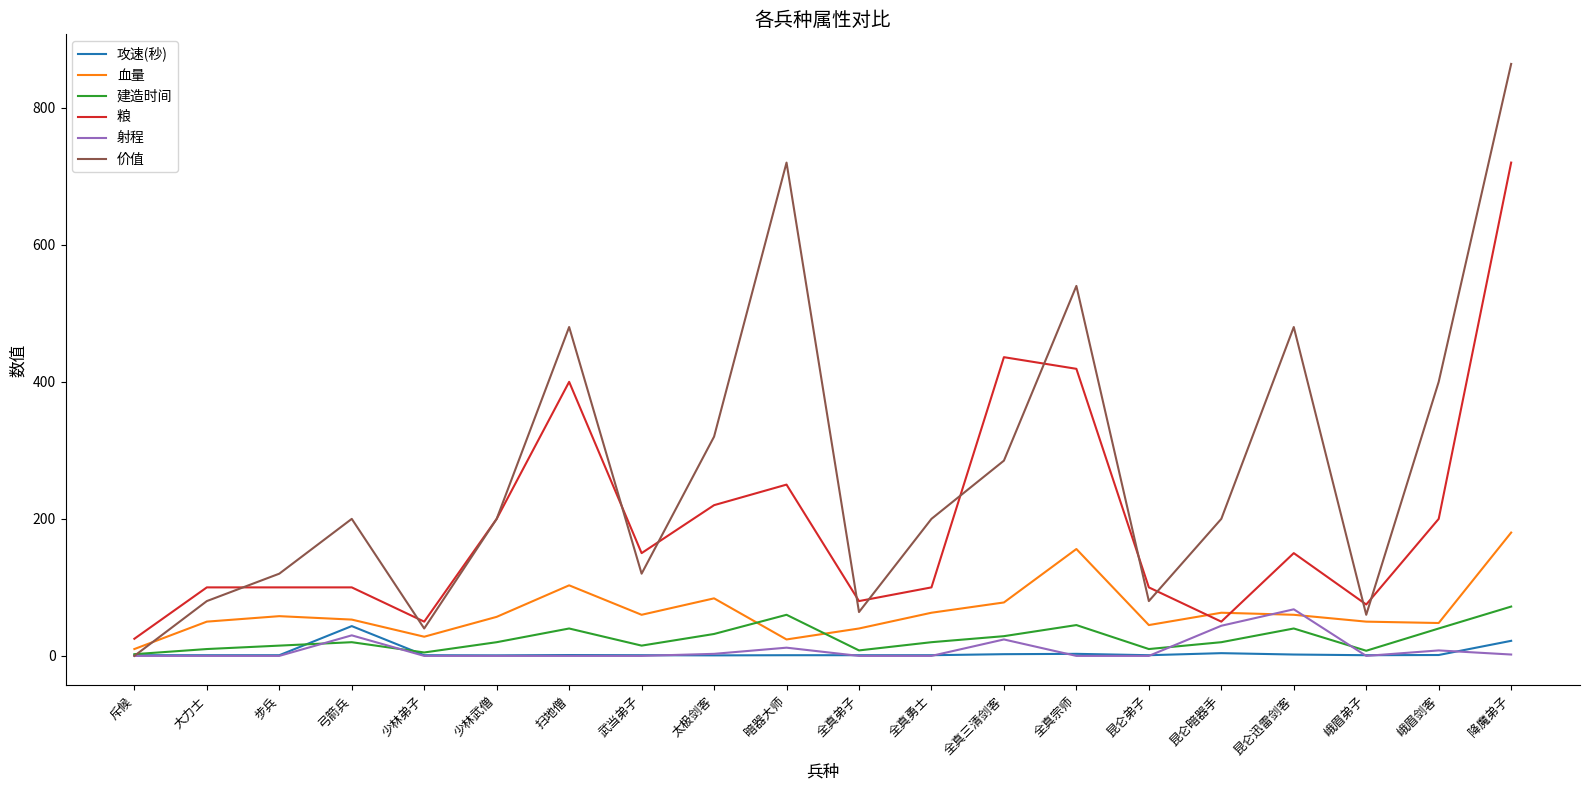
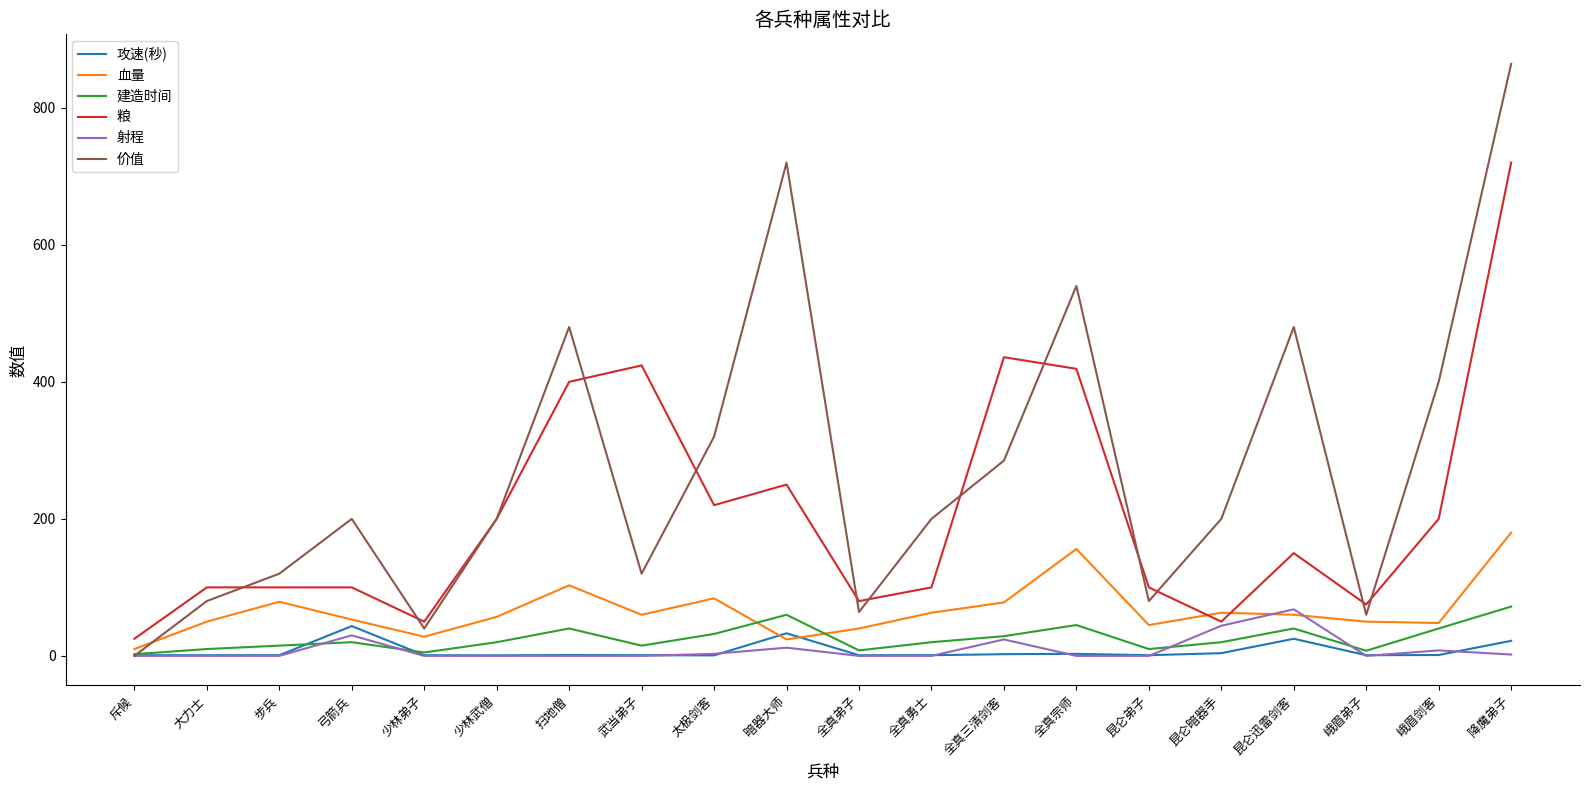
血量, 步兵: 60 -> 80
粮, 武当弟子: 150 -> 420
攻速(秒), 暗器大师: 0 -> 30
攻速(秒), 昆仑迅雷剑客: 0 -> 30
